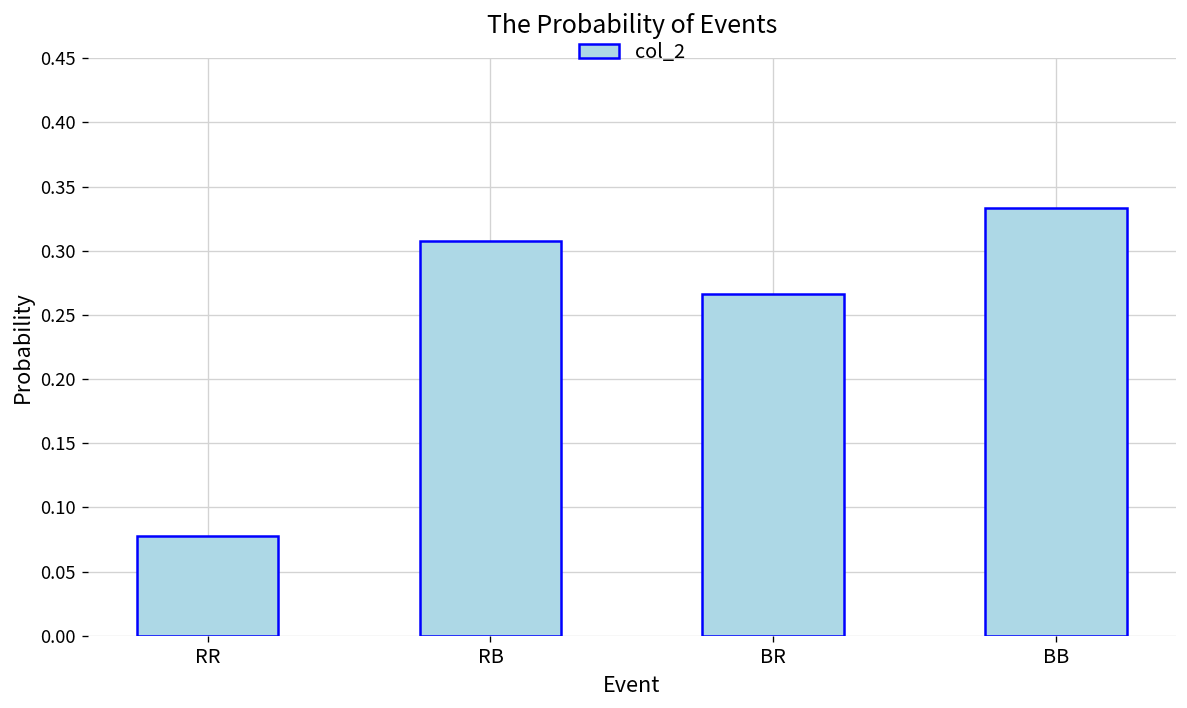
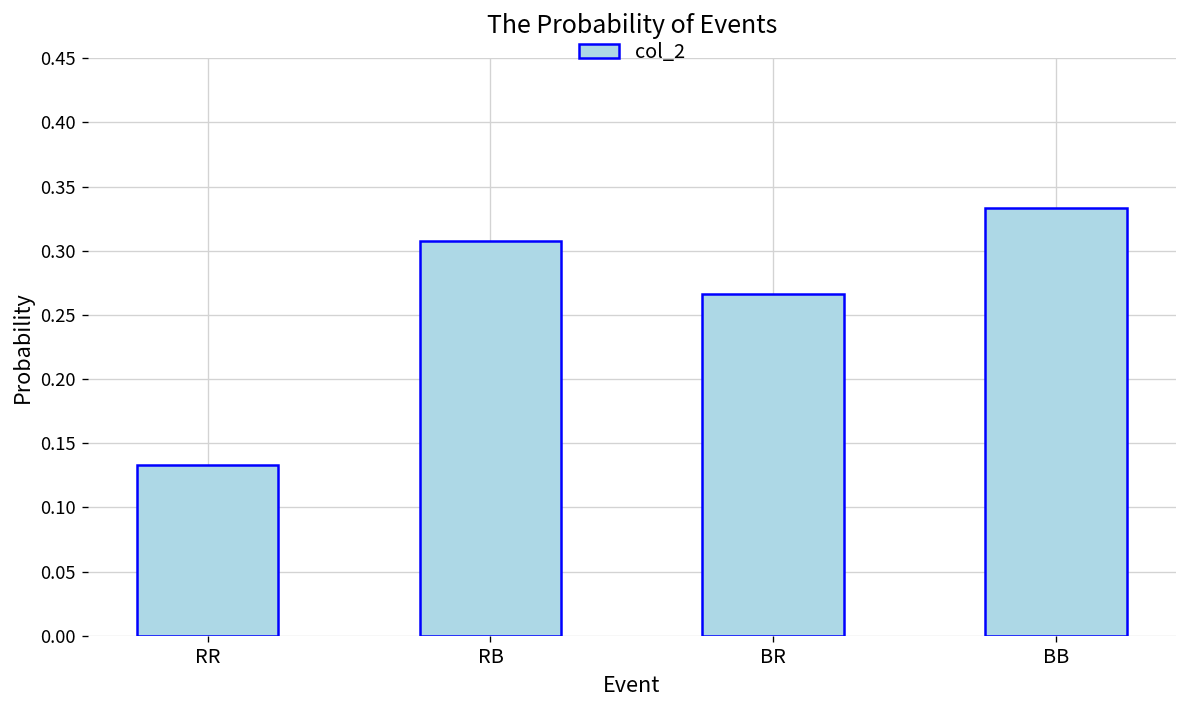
RR: 0.078 -> 0.133
